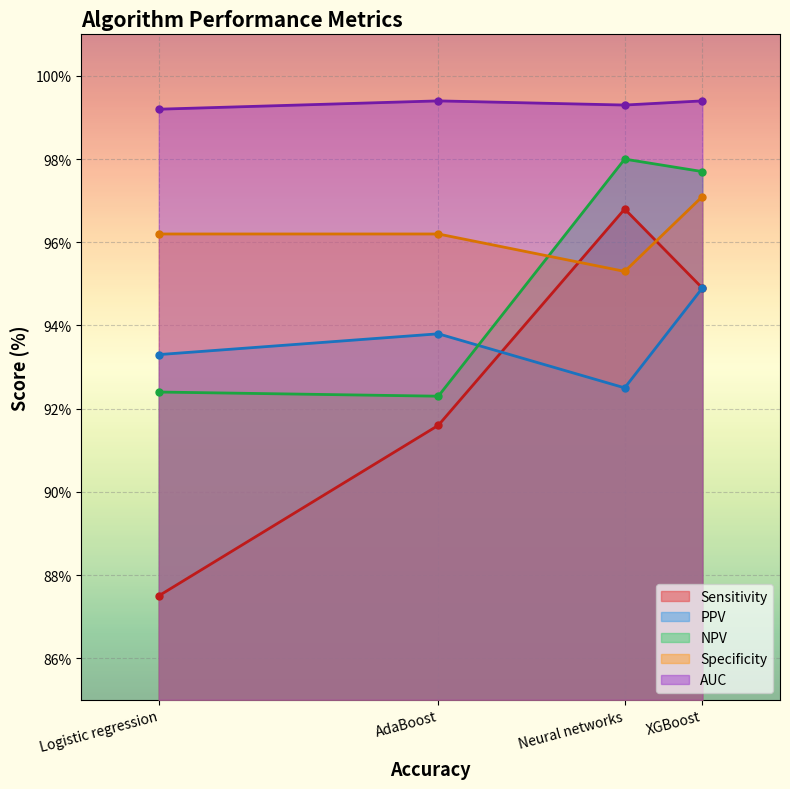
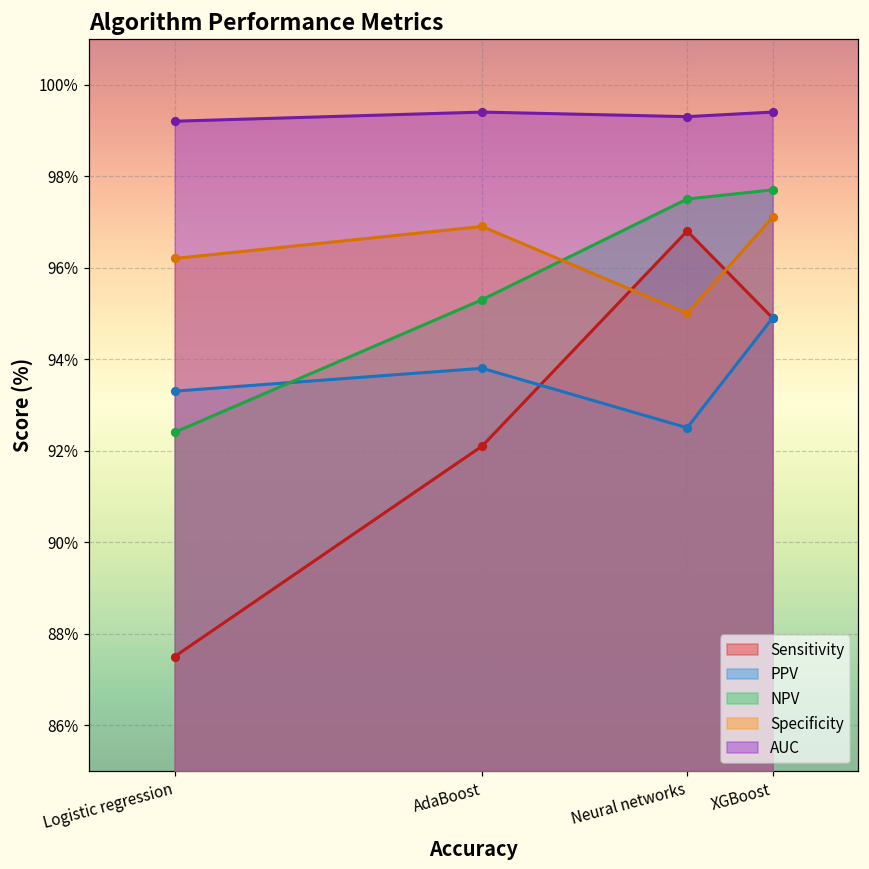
Sensitivity, AdaBoost: 91.6% -> 92.1%
NPV, AdaBoost: 92.3% -> 95.3%
Specificity, AdaBoost: 96.2% -> 96.9%
NPV, Neural networks: 98.0% -> 97.5%
Specificity, Neural networks: 95.3% -> 95.0%
